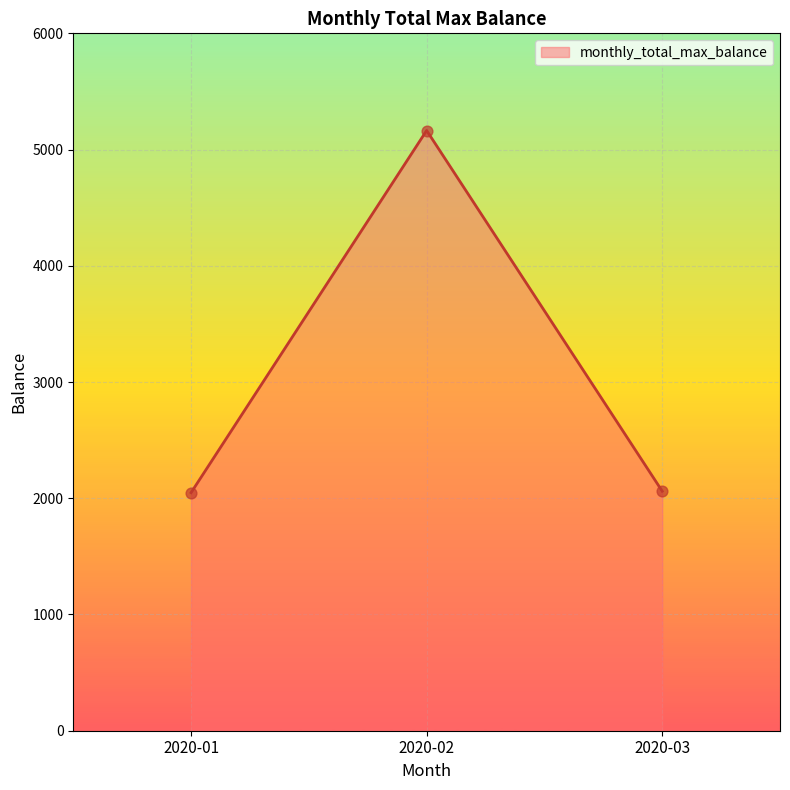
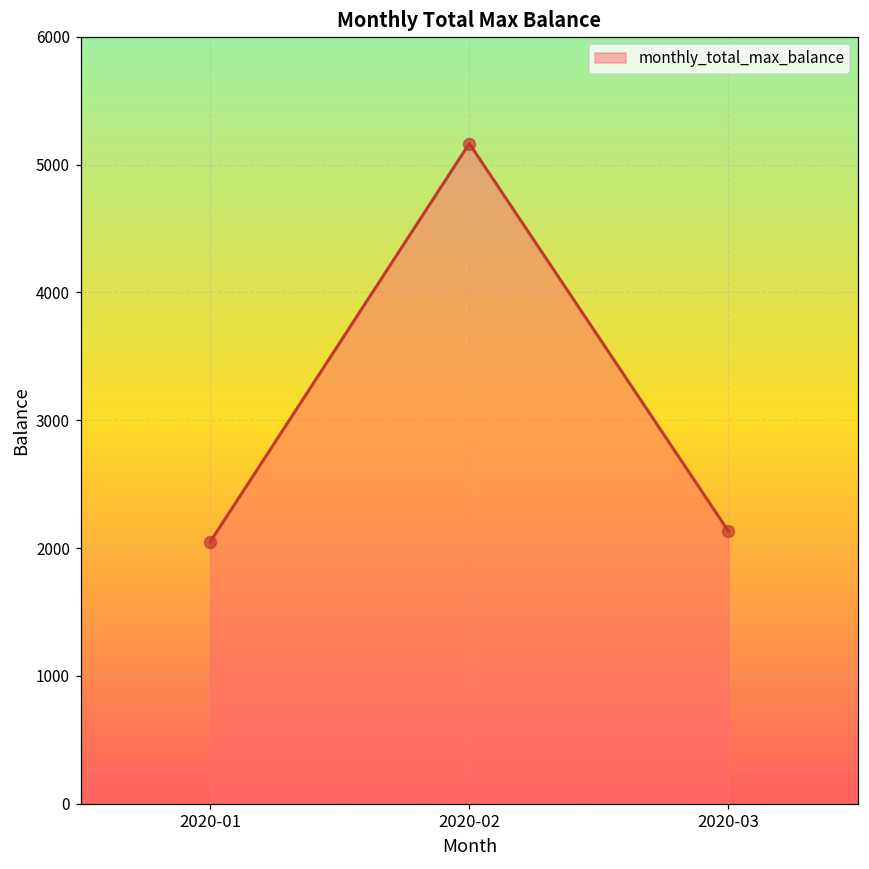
2020-03: 2060 -> 2130
